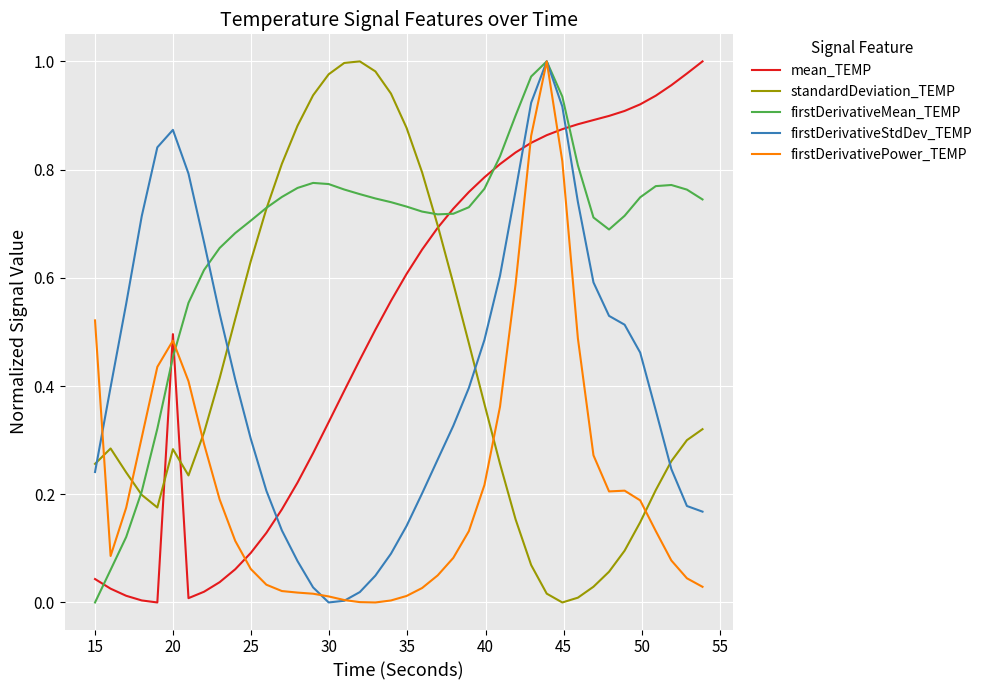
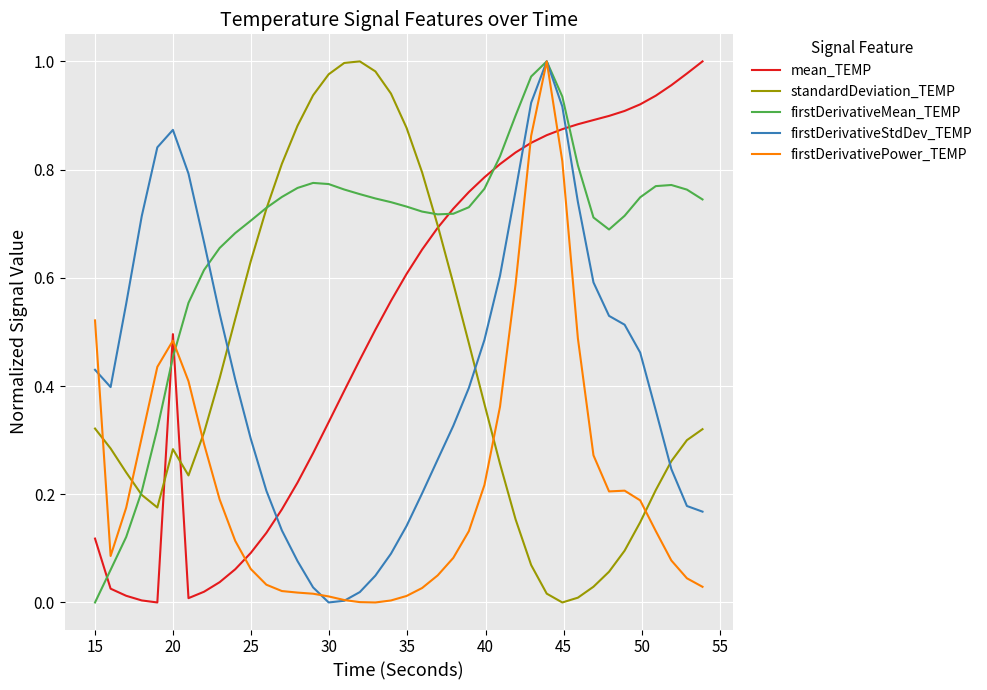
mean_TEMP, 15: 0.04 -> 0.12
standardDeviation_TEMP, 15: 0.26 -> 0.32
firstDerivativeStdDev_TEMP, 15: 0.24 -> 0.43
